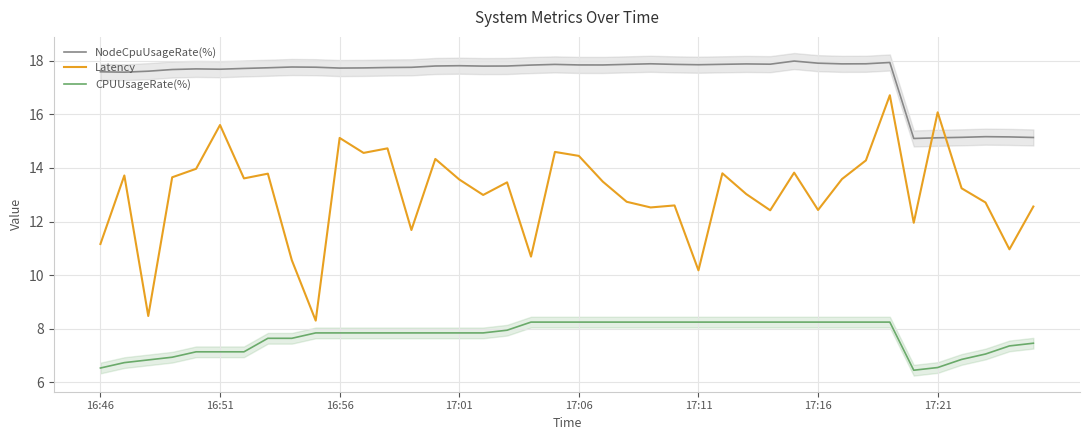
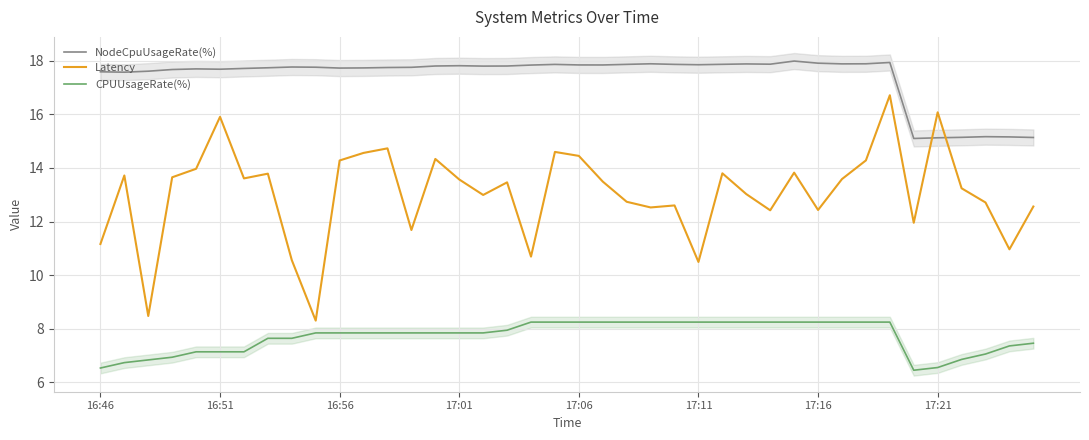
Latency, 16:51: 15.6 -> 15.9
Latency, 16:56: 15.1 -> 14.3
Latency, 17:11: 10.2 -> 10.5
